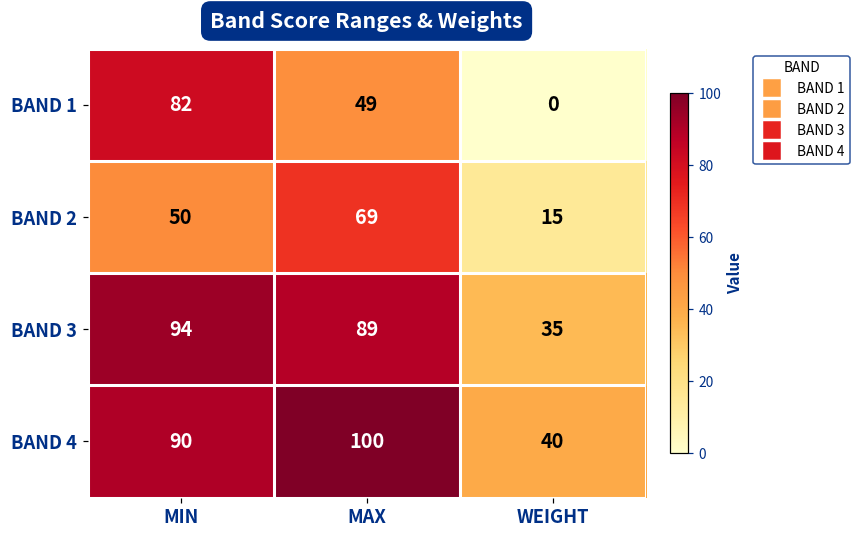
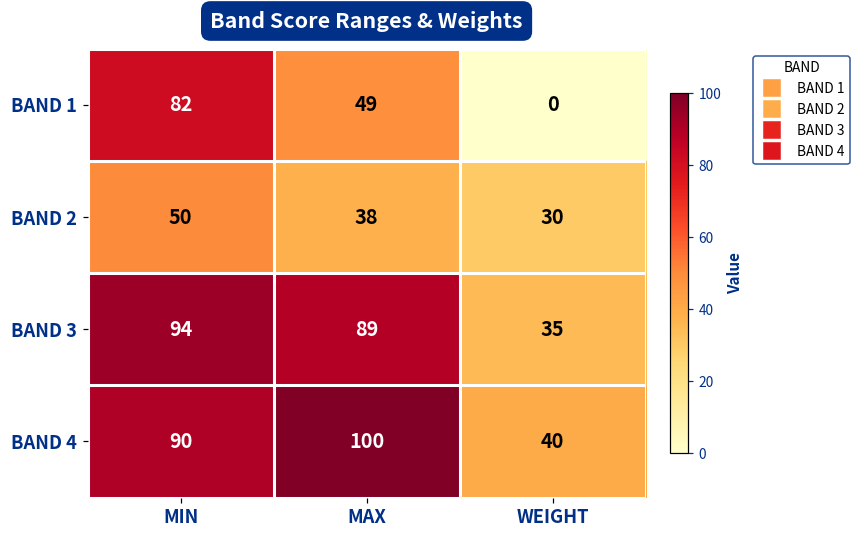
BAND 2, MAX: 69 -> 38
BAND 2, WEIGHT: 15 -> 30
